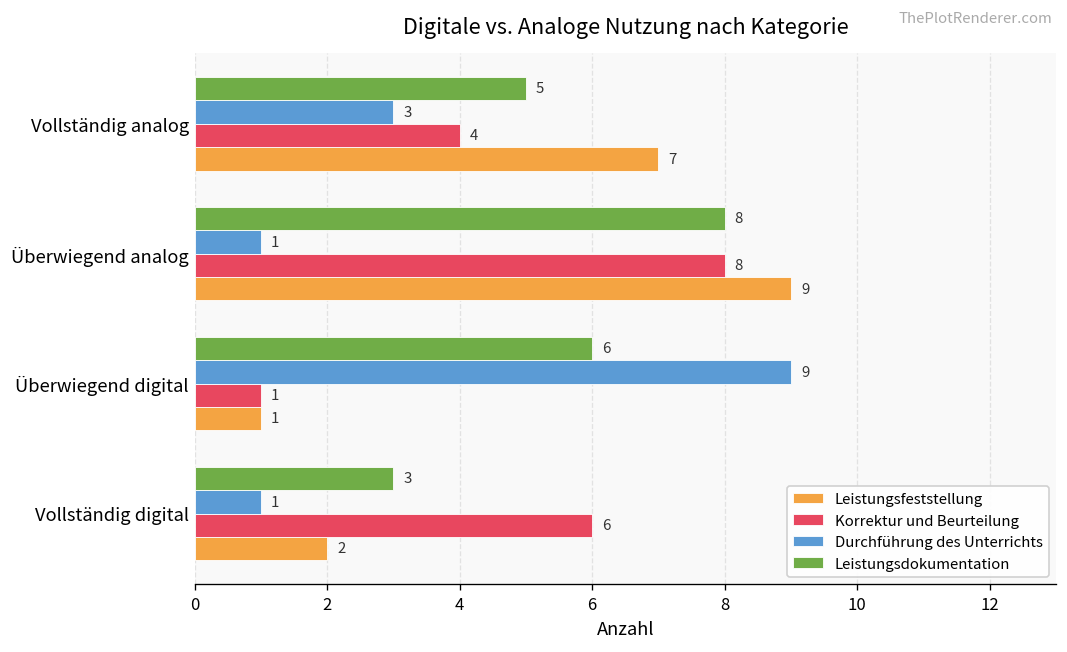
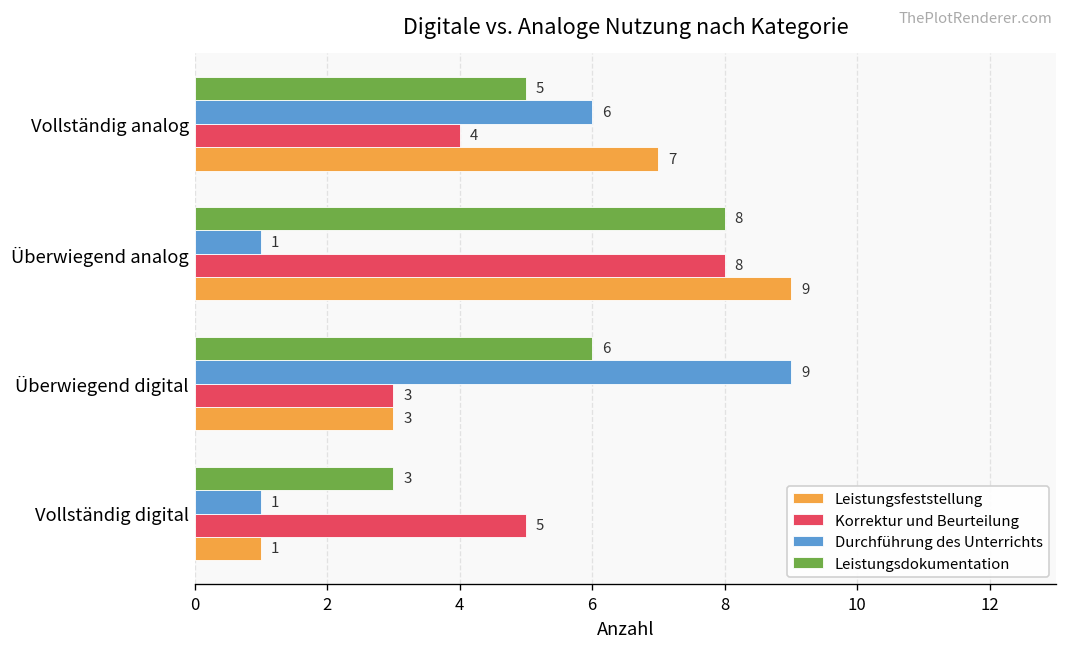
Durchführung des Unterrichts, Vollständig analog: 3 -> 6
Korrektur und Beurteilung, Überwiegend digital: 1 -> 3
Leistungsfeststellung, Überwiegend digital: 1 -> 3
Korrektur und Beurteilung, Vollständig digital: 6 -> 5
Leistungsfeststellung, Vollständig digital: 2 -> 1
